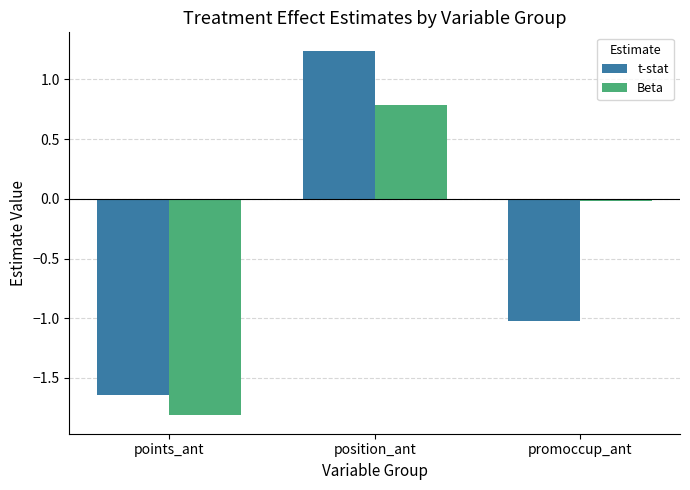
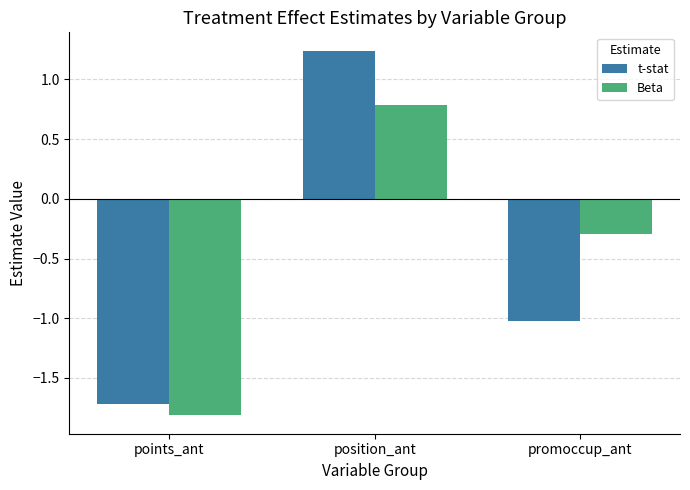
t-stat, points_ant: -1.64 -> -1.72
Beta, promoccup_ant: -0.01 -> -0.30
